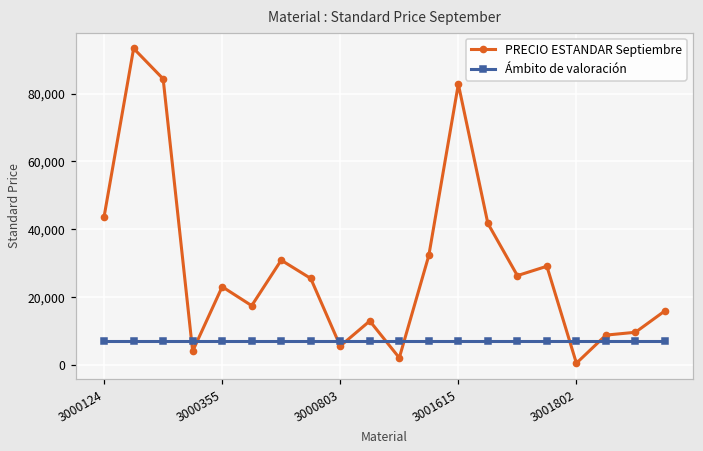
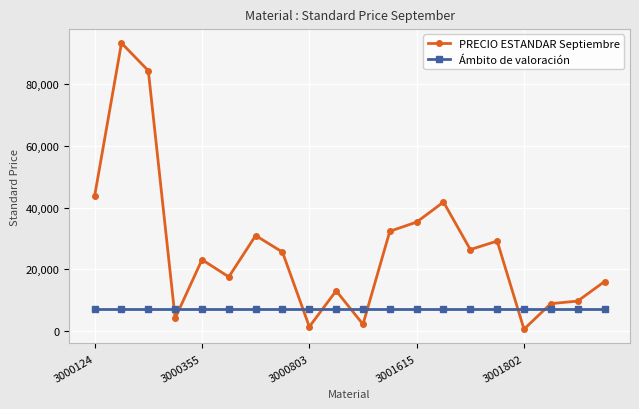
PRECIO ESTANDAR Septiembre, 3000803: 6,000 -> 1,000
PRECIO ESTANDAR Septiembre, 3001615: 83,000 -> 35,000
